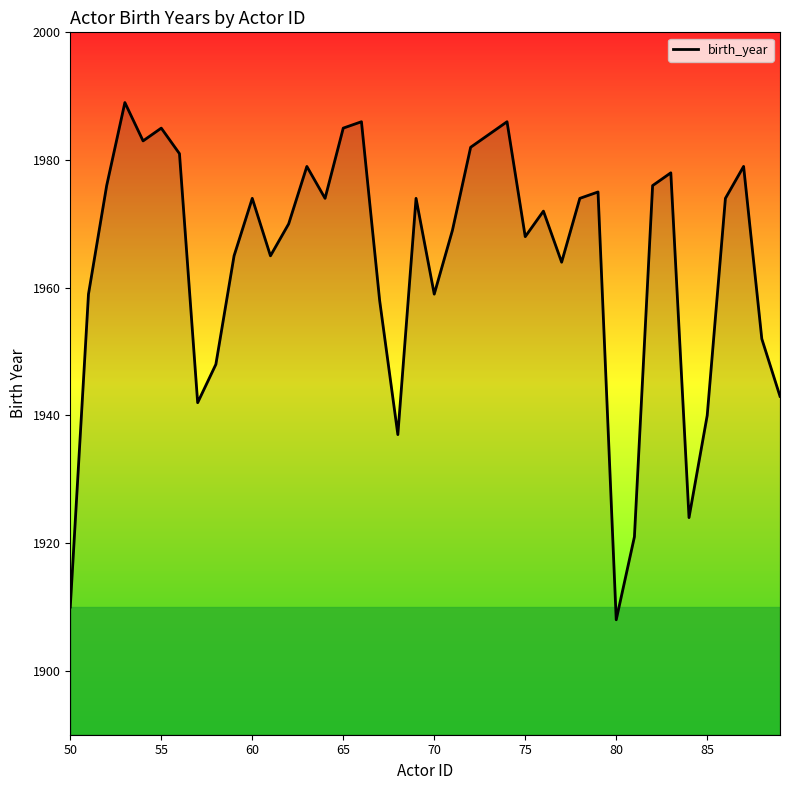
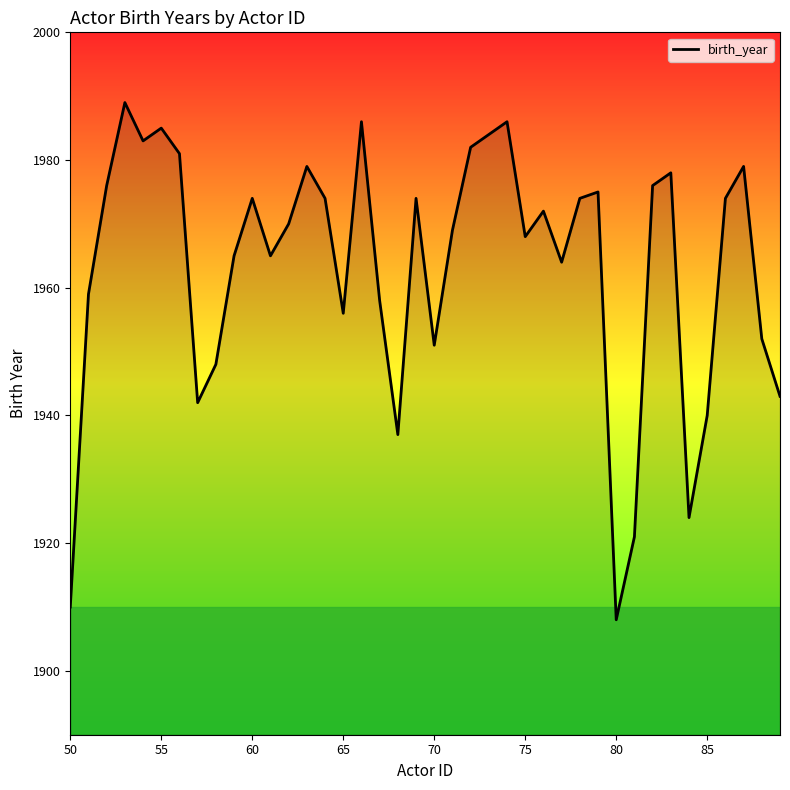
65: 1985 -> 1956
70: 1959 -> 1951
